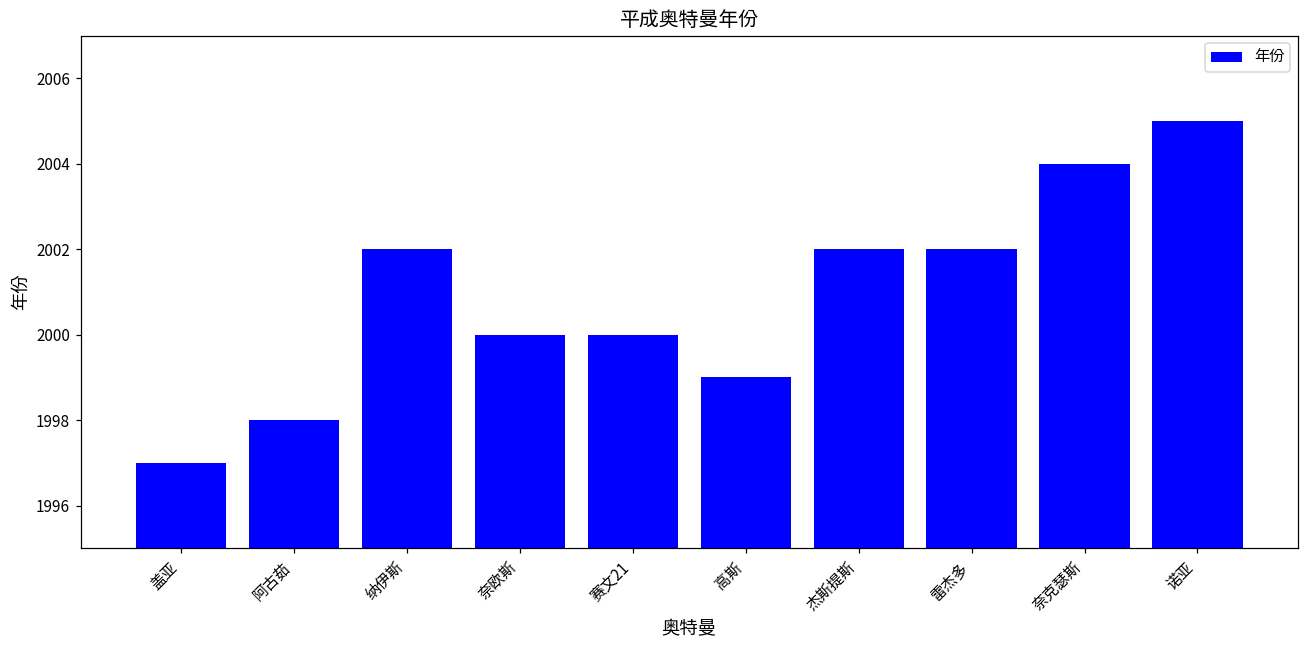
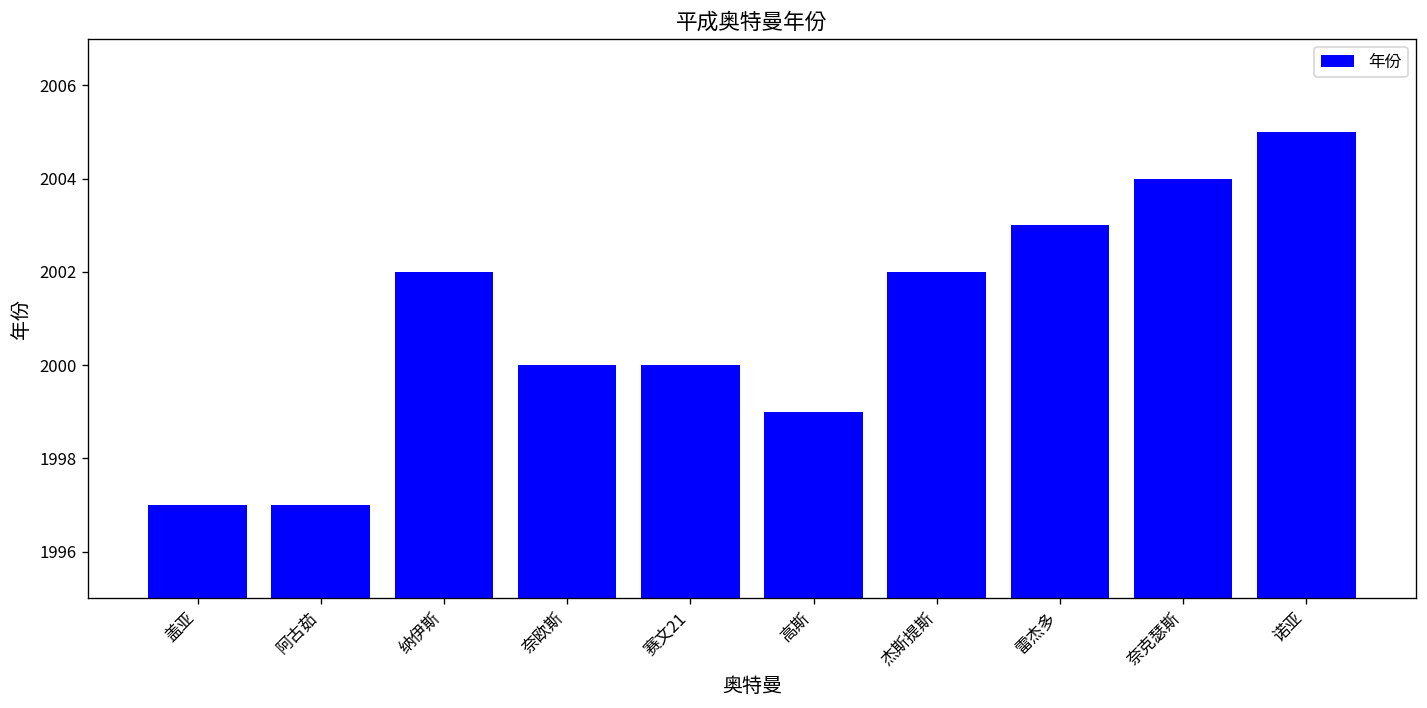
阿古茹: 1998 -> 1997
雷杰多: 2002 -> 2003
